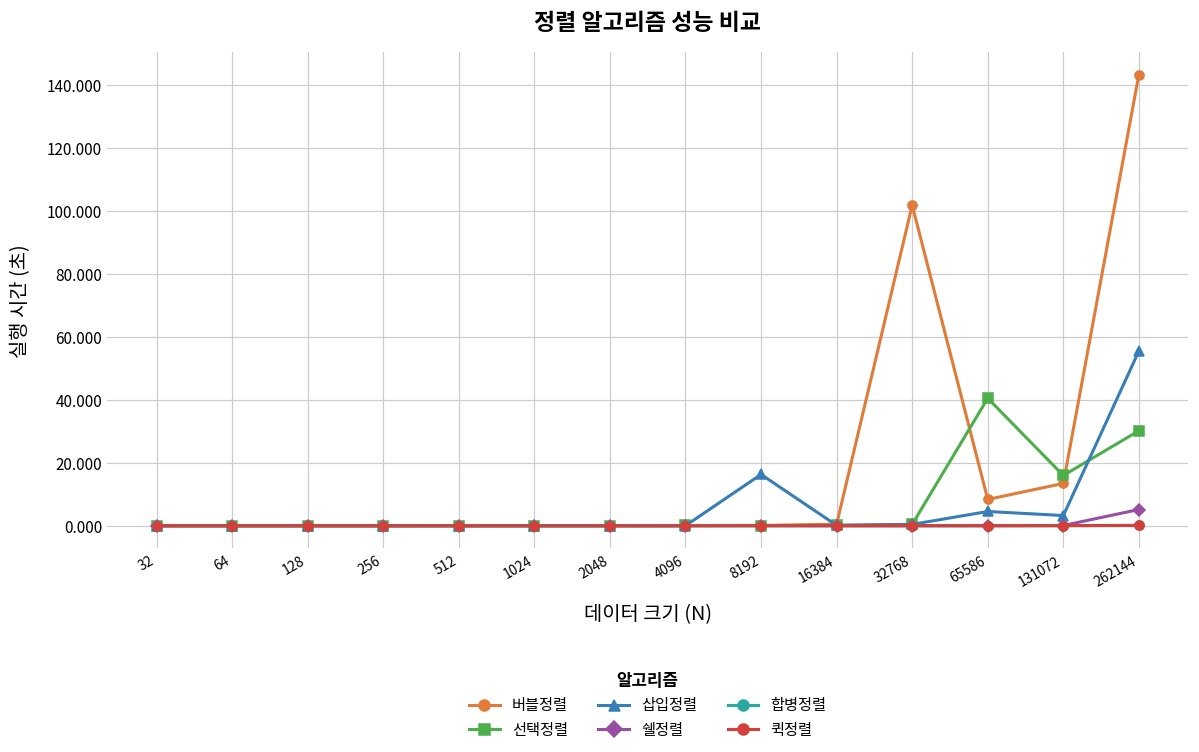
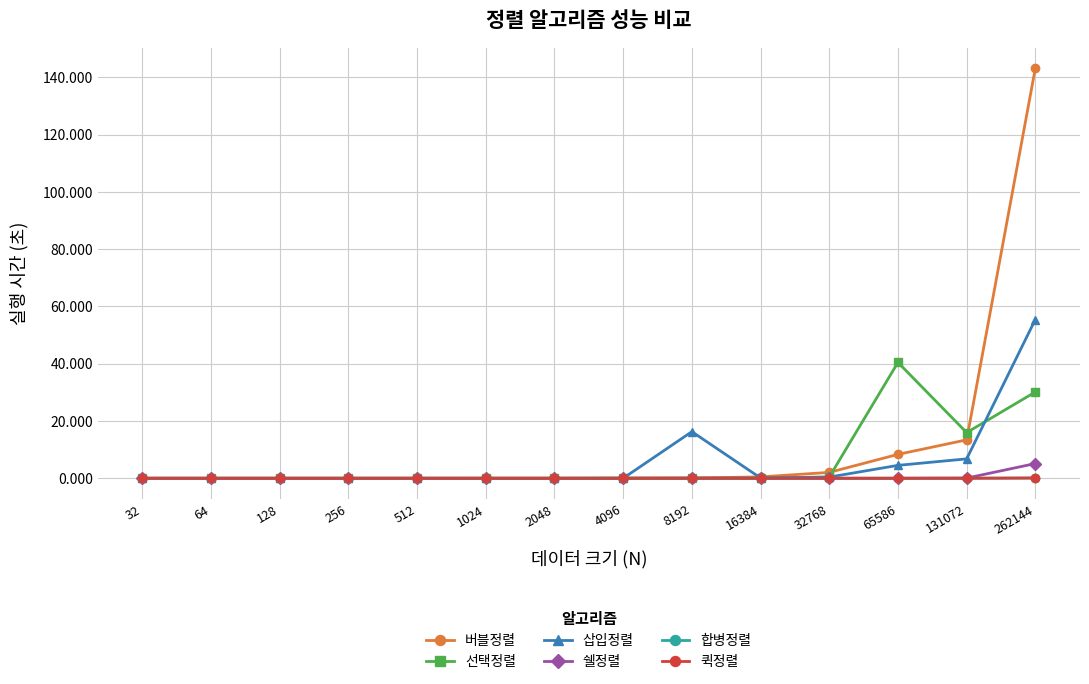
버블정렬, 32768: 102 -> 2
삽입정렬, 131072: 3 -> 7
